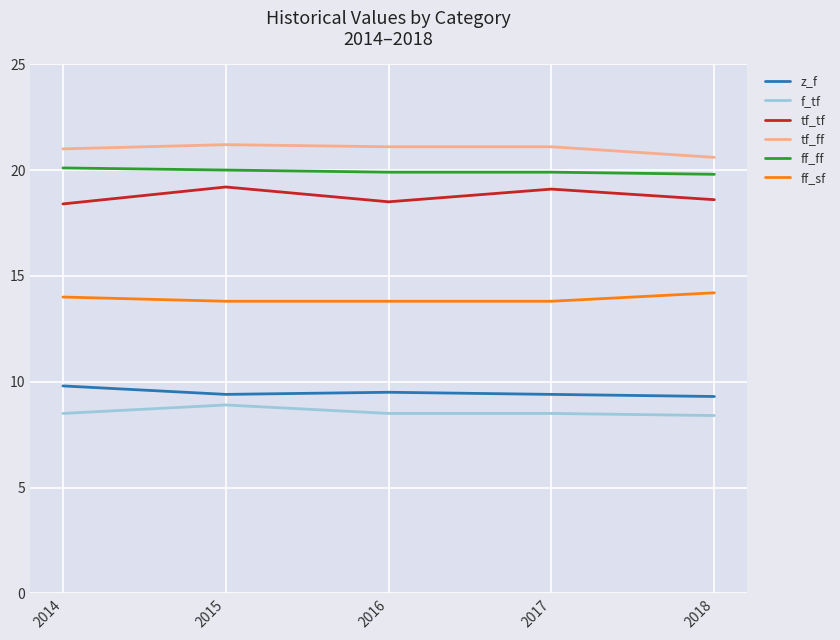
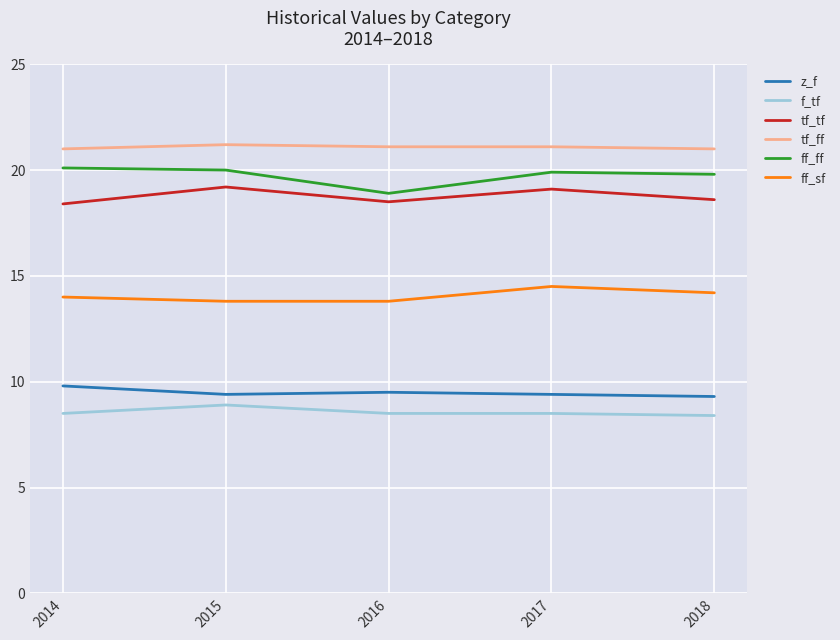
ff_ff, 2016: 19.9 -> 18.9
ff_sf, 2017: 13.8 -> 14.5
tf_ff, 2018: 20.6 -> 21.0
